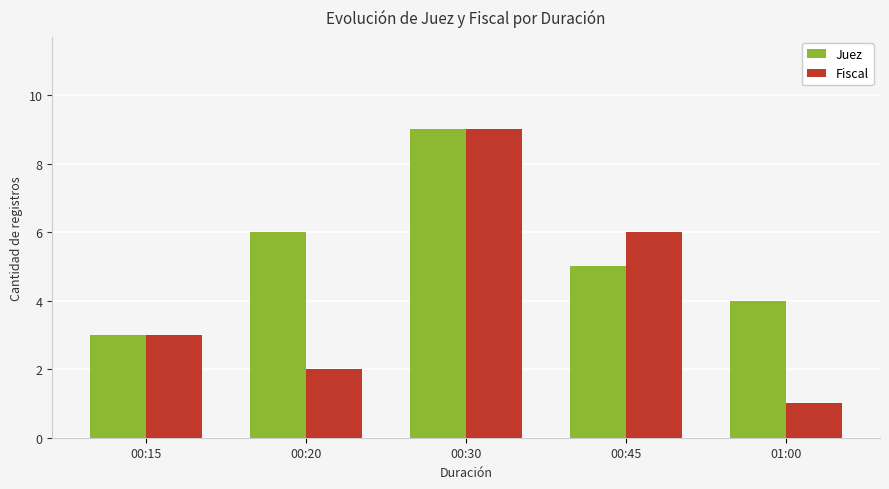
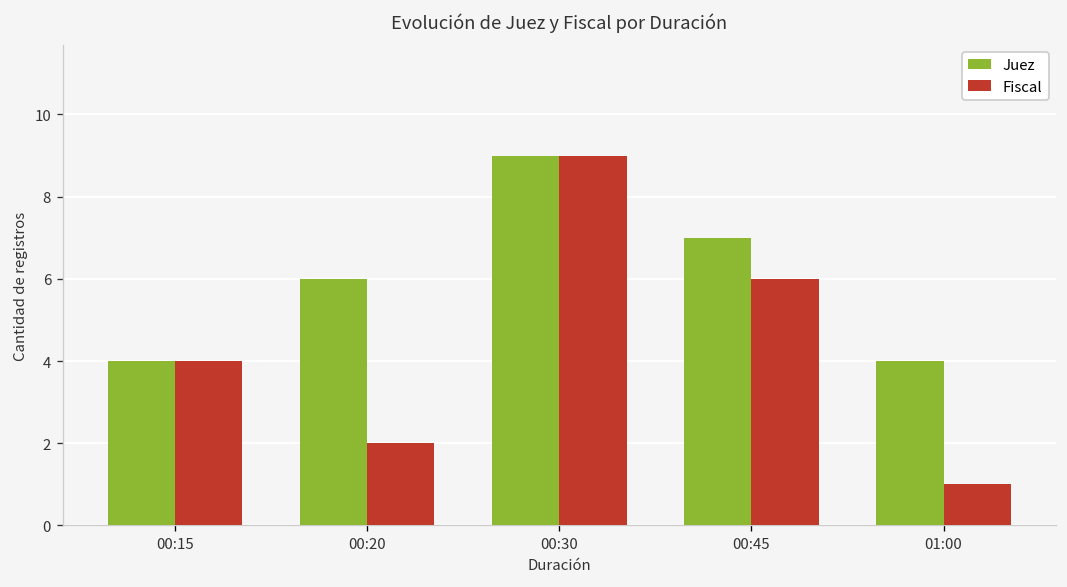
Juez, 00:15: 3 -> 4
Fiscal, 00:15: 3 -> 4
Juez, 00:45: 5 -> 7
